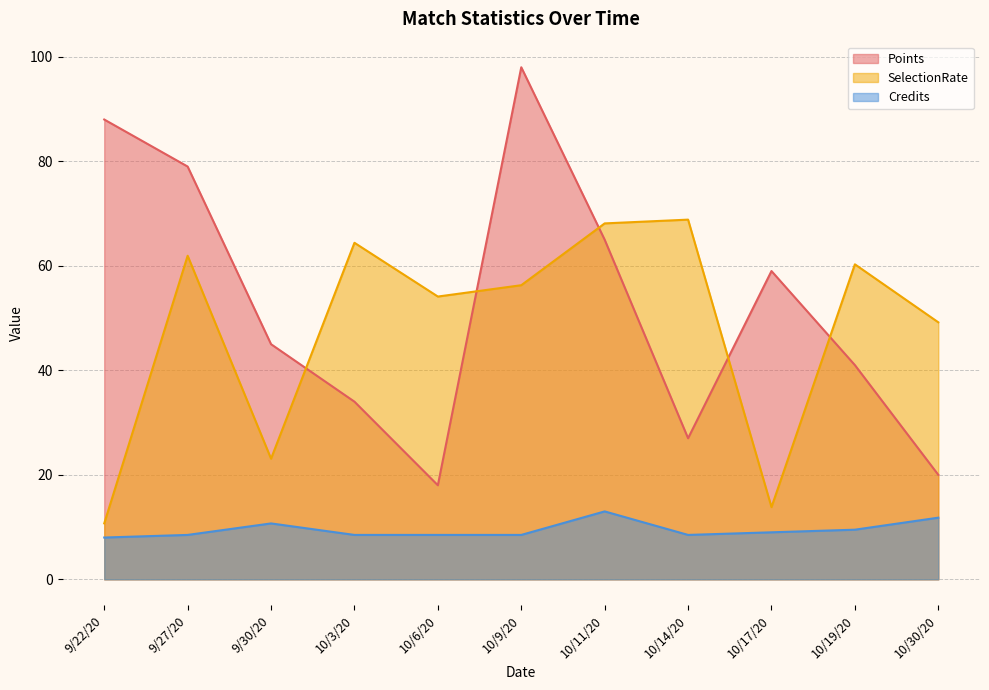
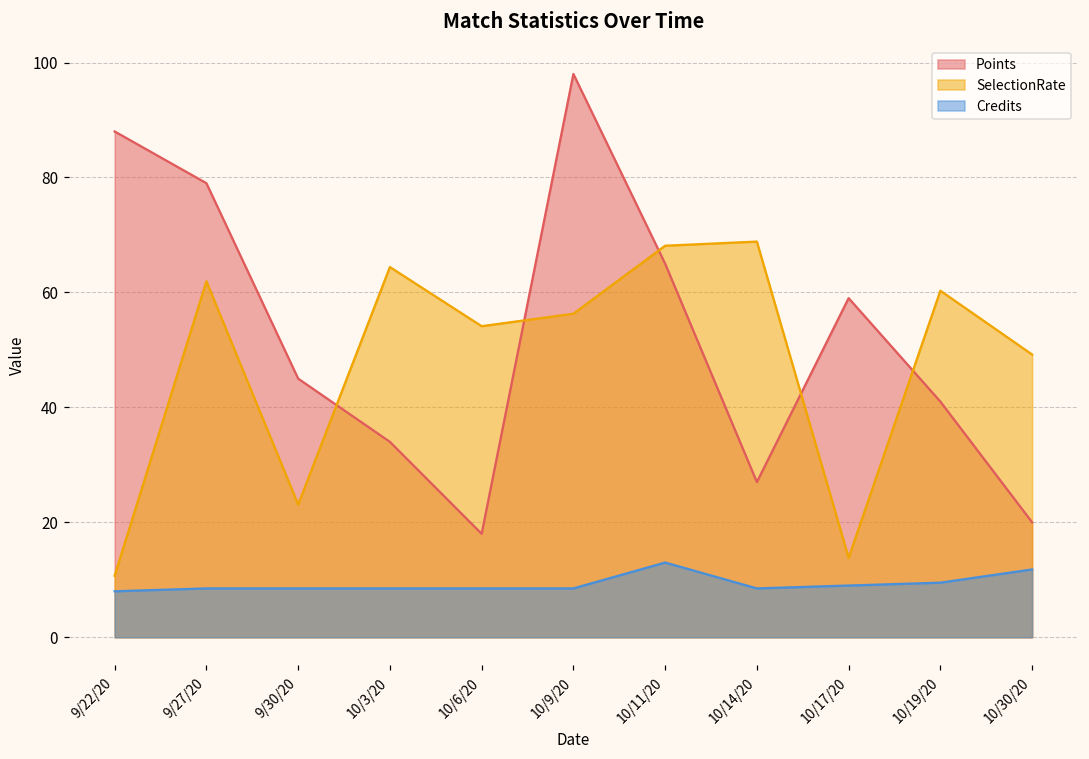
Credits, 9/30/20: 11 -> 9
